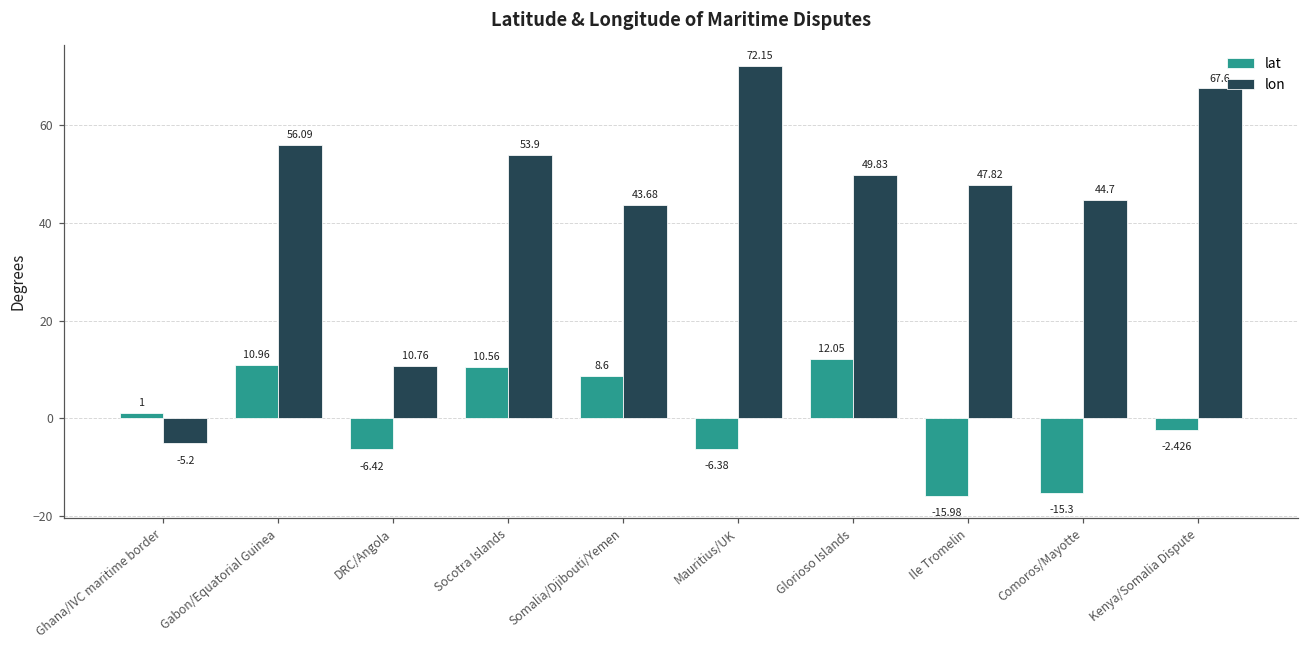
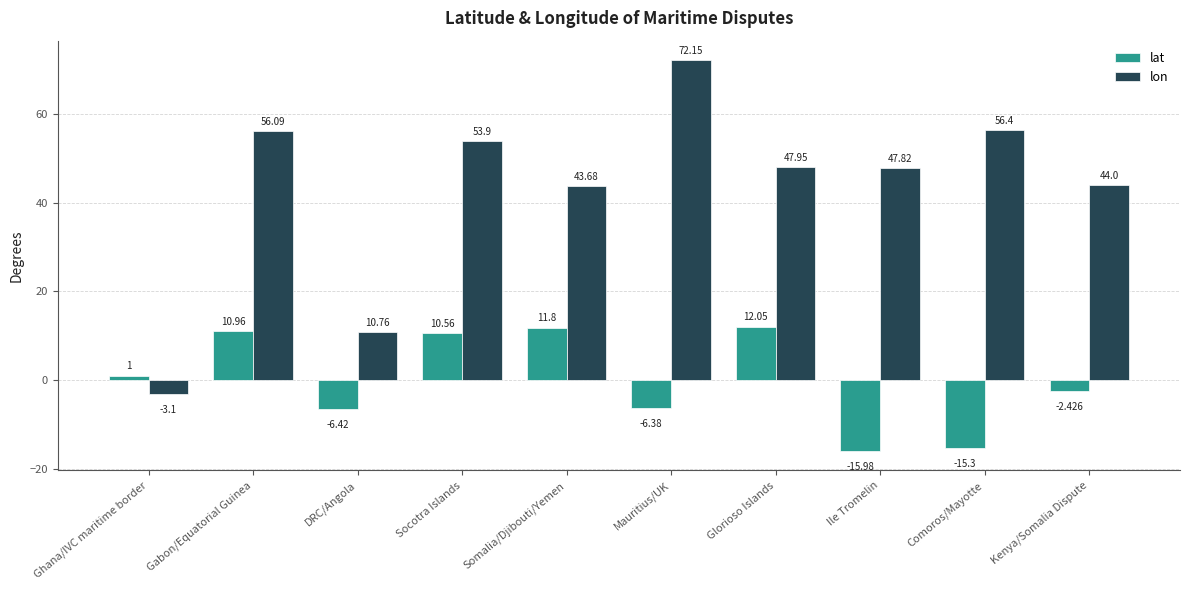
lon, Ghana/IVC maritime border: -5.2 -> -3.1
lat, Somalia/Djibouti/Yemen: 8.6 -> 11.8
lon, Glorioso Islands: 49.83 -> 47.95
lon, Comoros/Mayotte: 44.7 -> 56.4
lon, Kenya/Somalia Dispute: 67.6 -> 44.0
